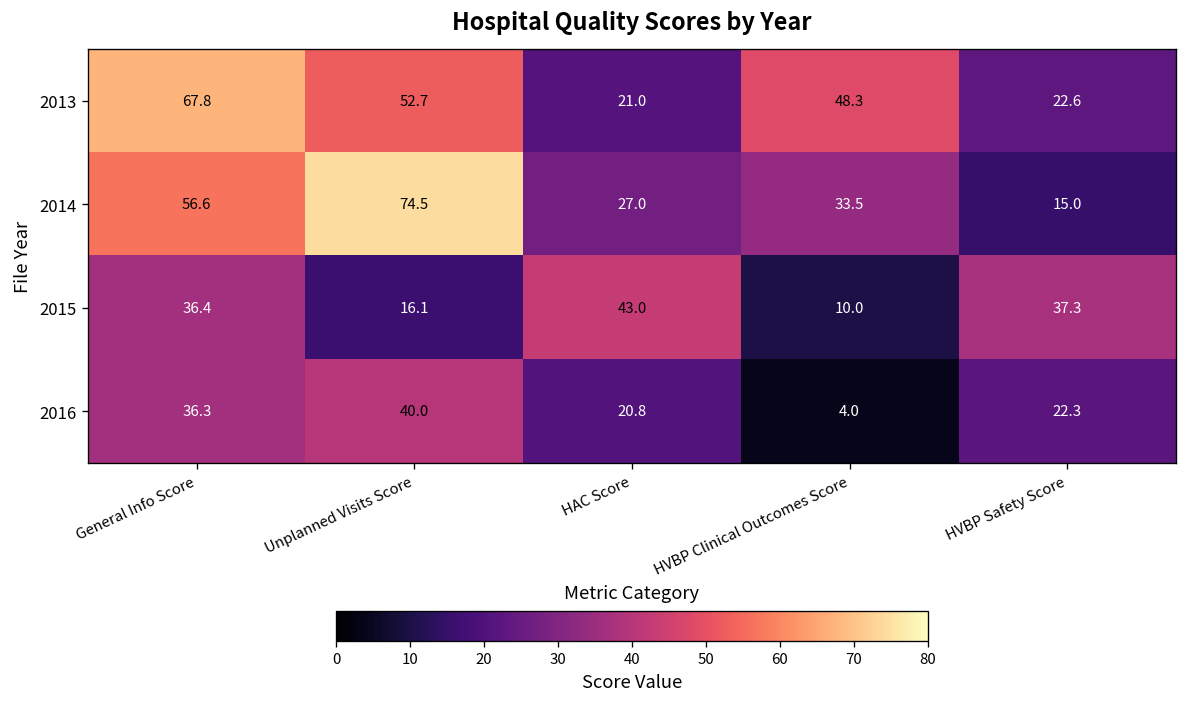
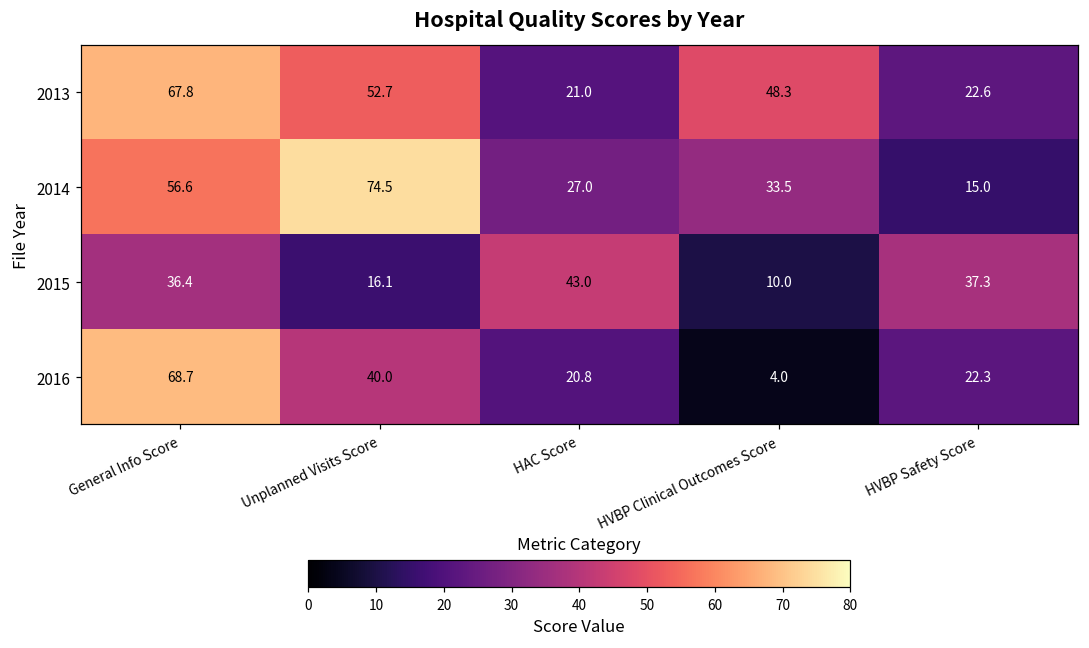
2016, General Info Score: 36.3 -> 68.7
